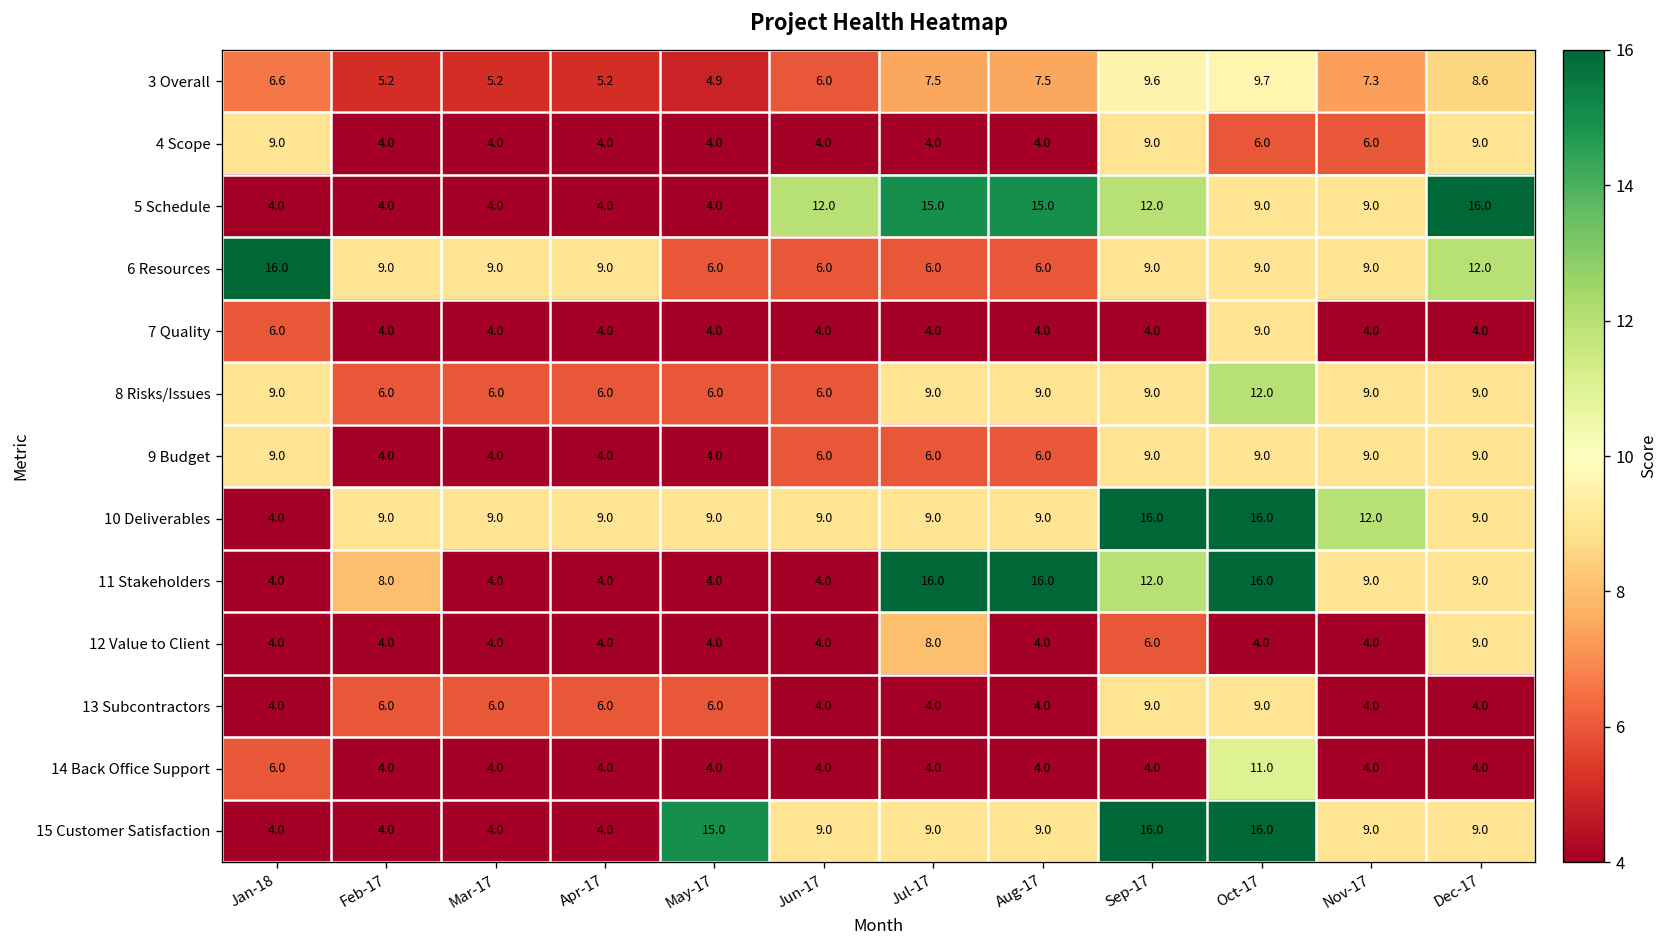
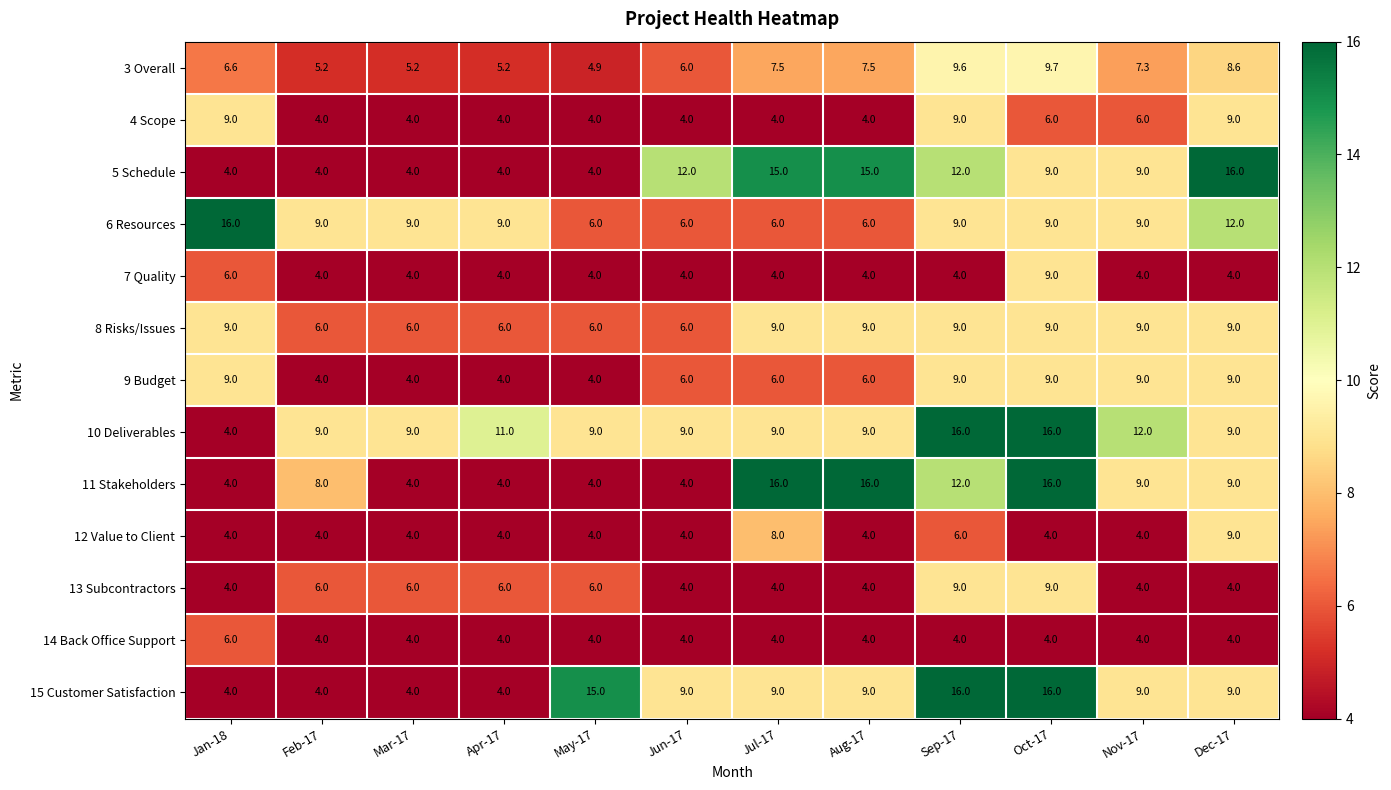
8 Risks/Issues, Oct-17: 12.0 -> 9.0
10 Deliverables, Apr-17: 9.0 -> 11.0
14 Back Office Support, Oct-17: 11.0 -> 4.0
